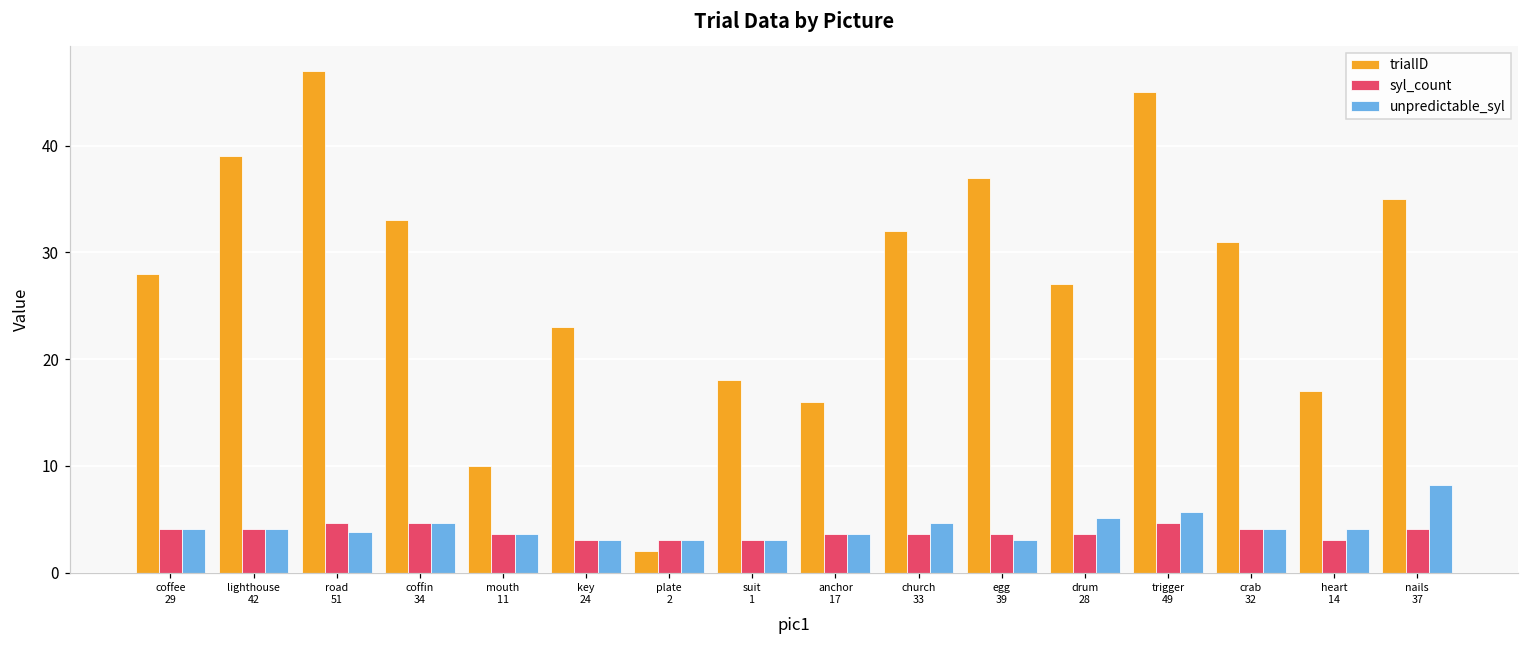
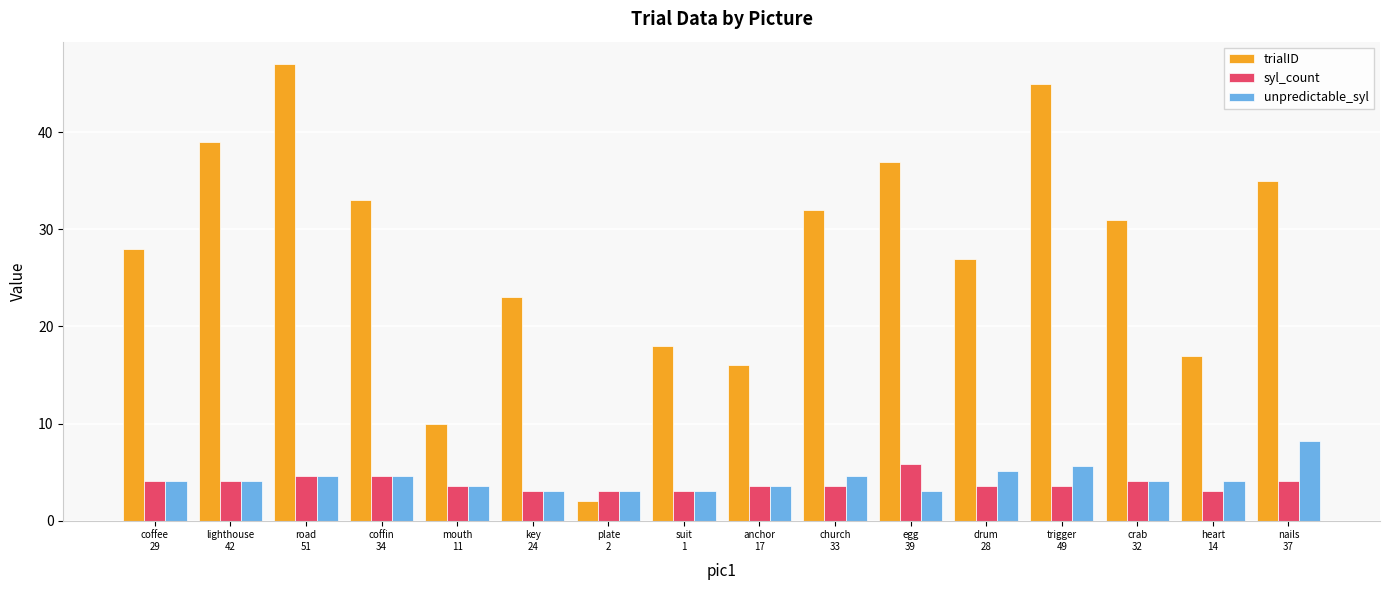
unpredictable_syl, road 51: 4 -> 5
syl_count, egg 39: 4 -> 6
syl_count, trigger 49: 5 -> 4
